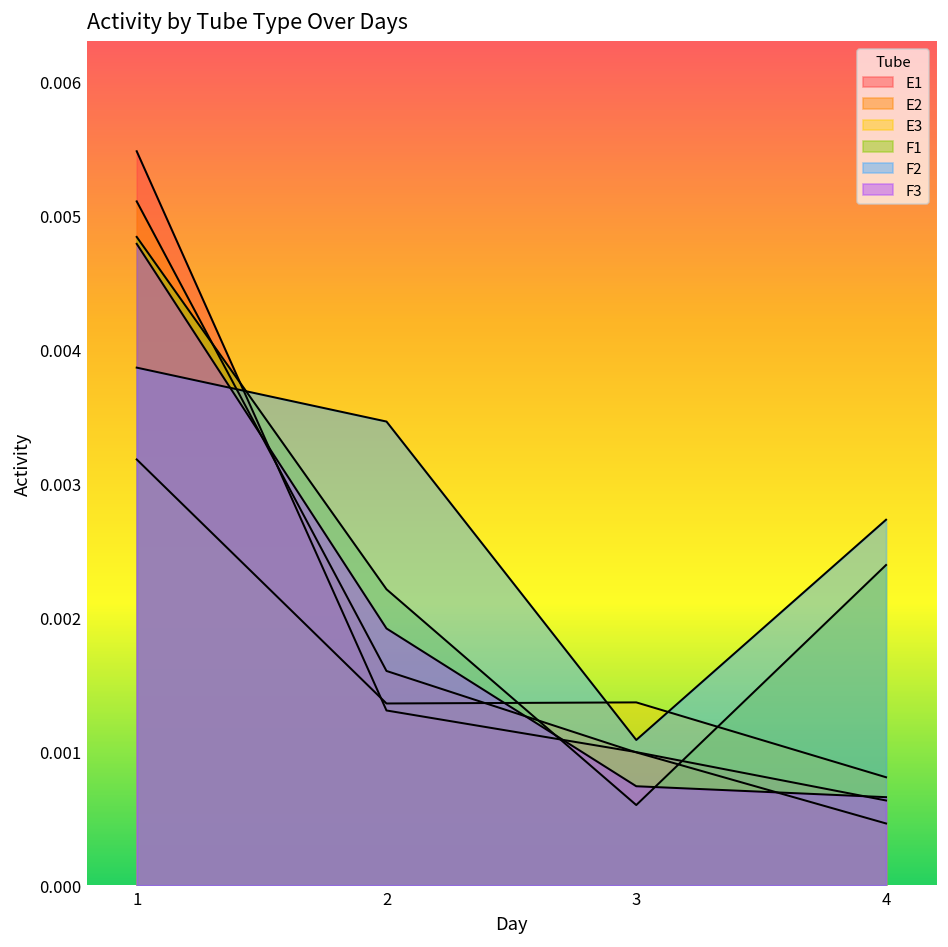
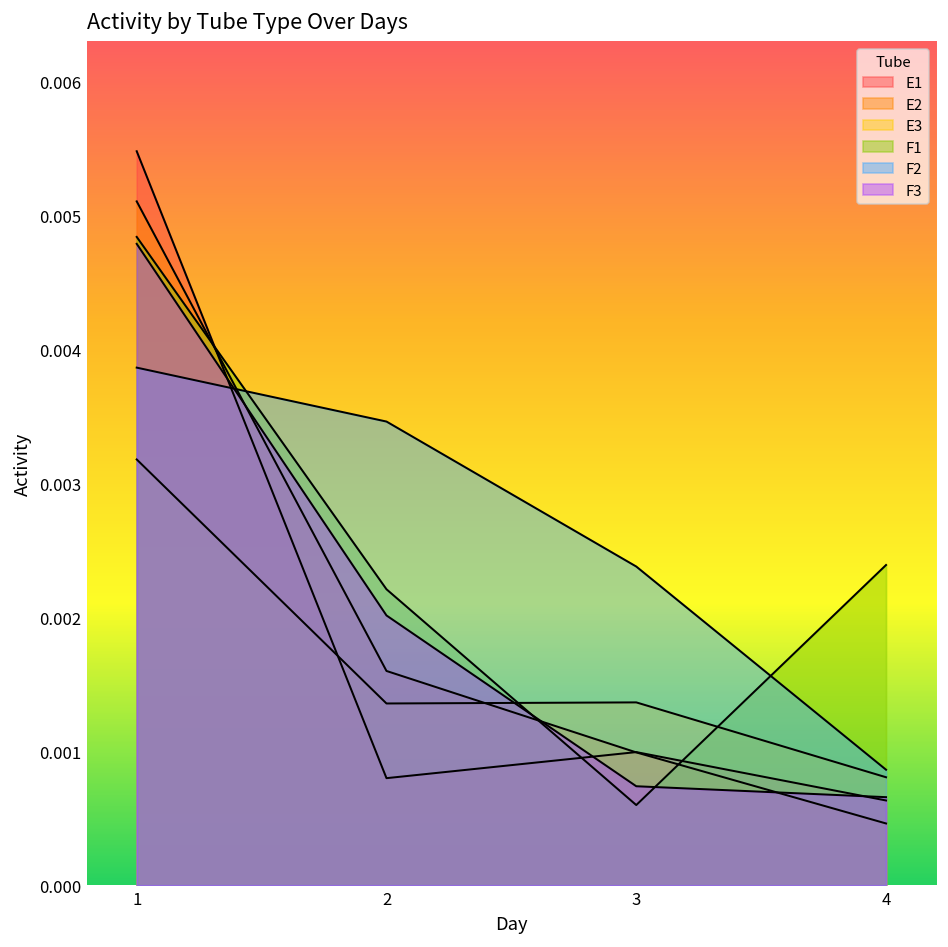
E1, 2: 0.00131 -> 0.00080
F3, 2: 0.00192 -> 0.00201
F2, 3: 0.00109 -> 0.00238
F2, 4: 0.00273 -> 0.00086
